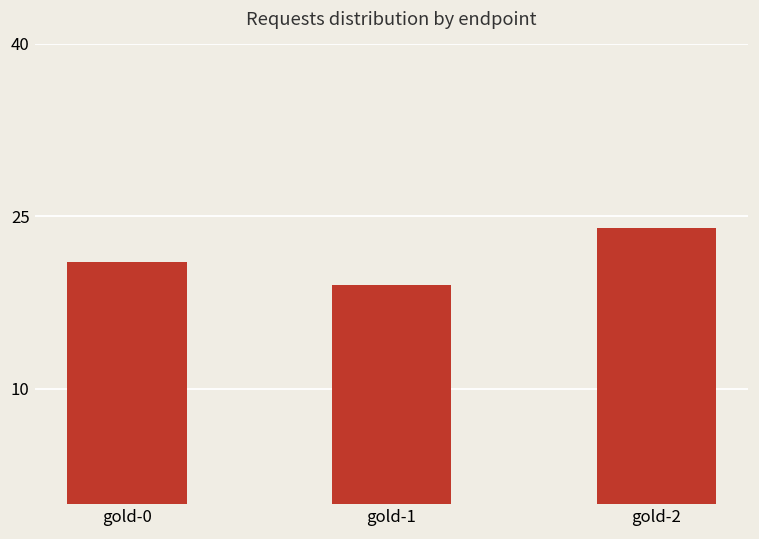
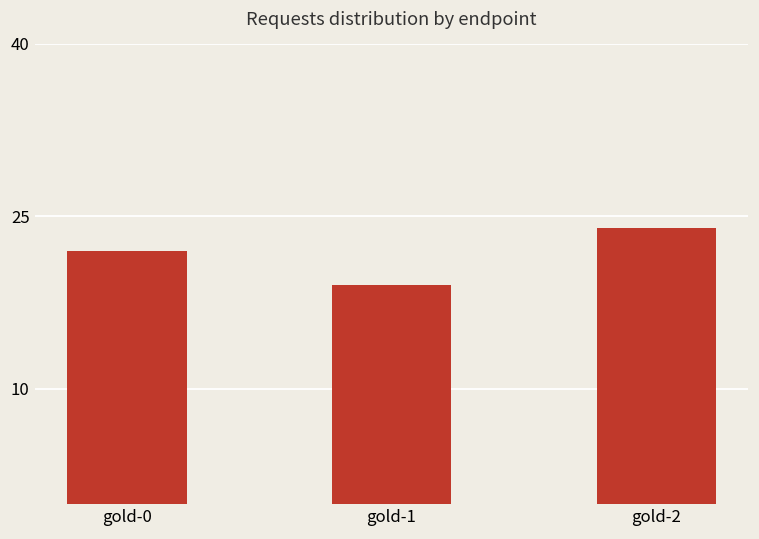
gold-0: 21 -> 22
